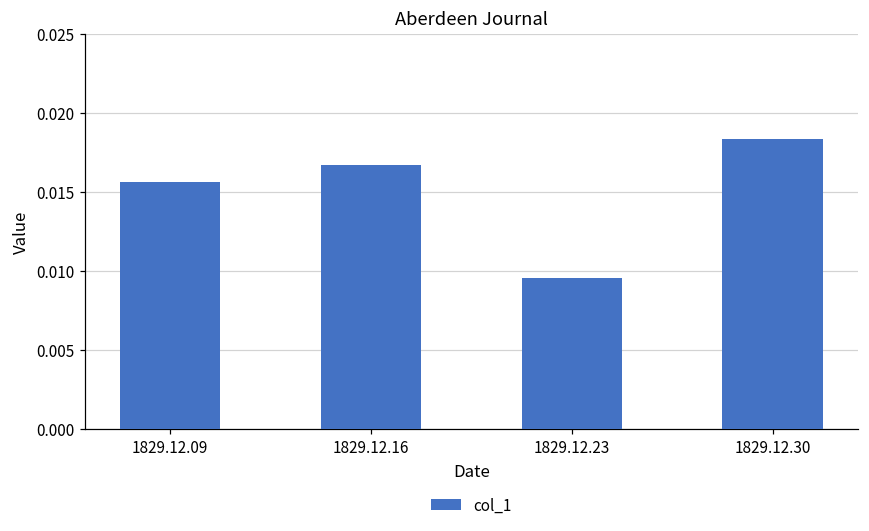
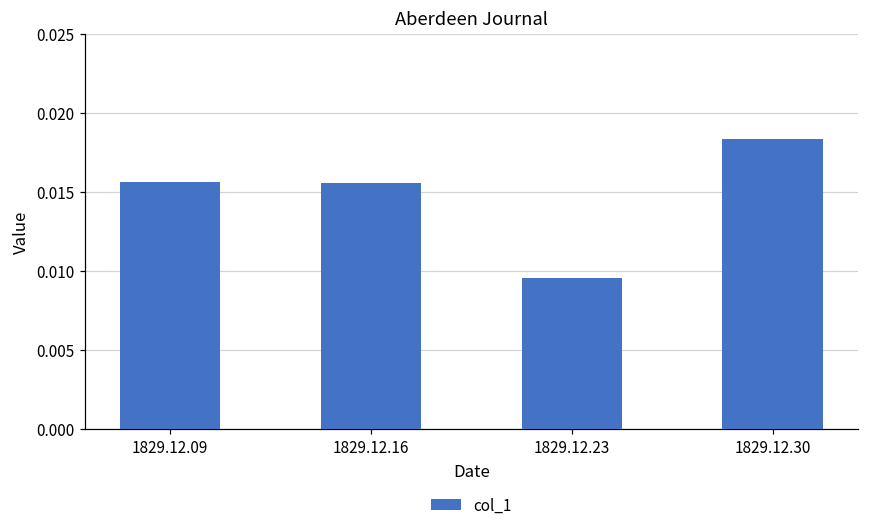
1829.12.16: 0.0167 -> 0.0155
